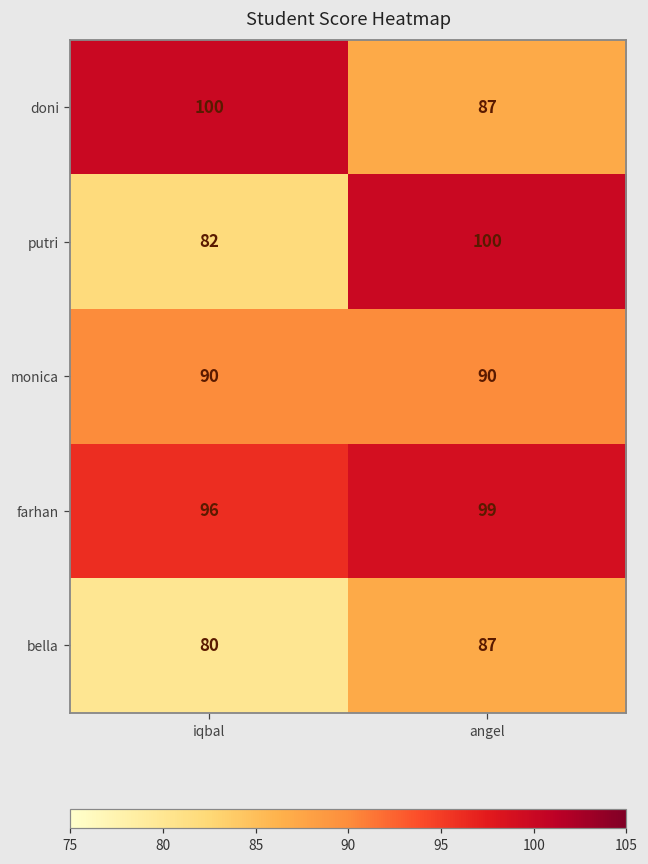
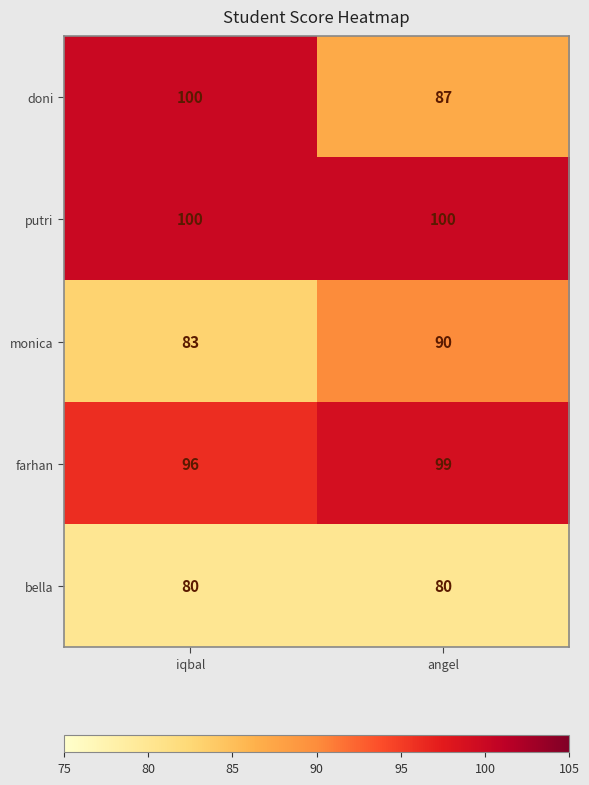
putri, iqbal: 82 -> 100
monica, iqbal: 90 -> 83
bella, angel: 87 -> 80
